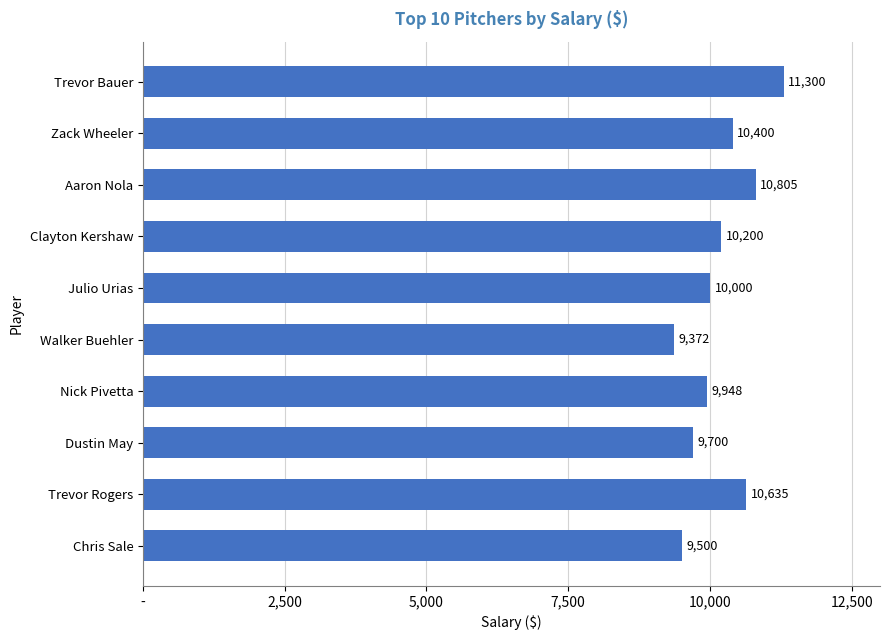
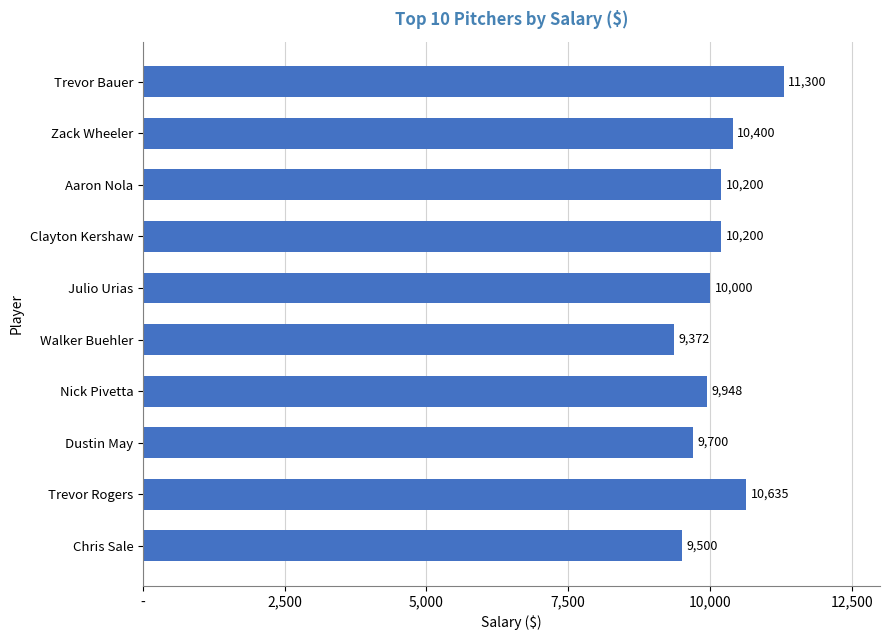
Aaron Nola: 10,805 -> 10,200
